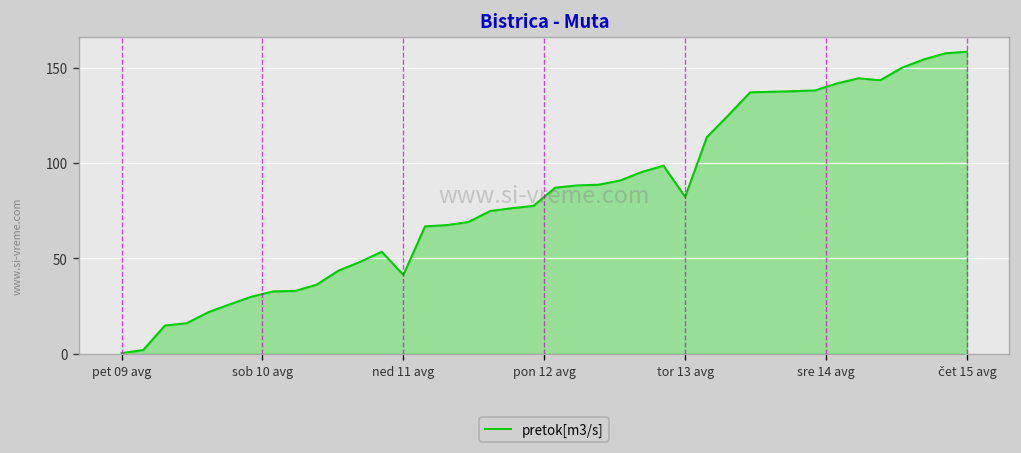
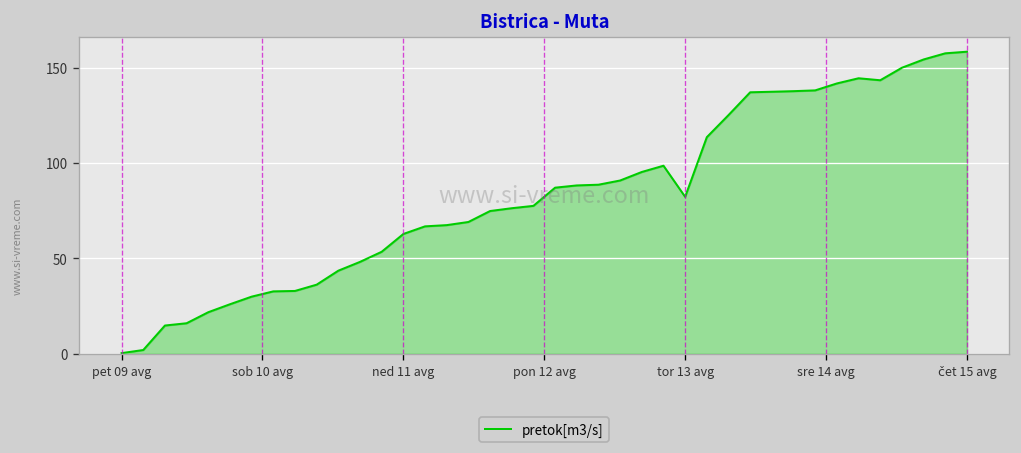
ned 11 avg: 41 -> 63
